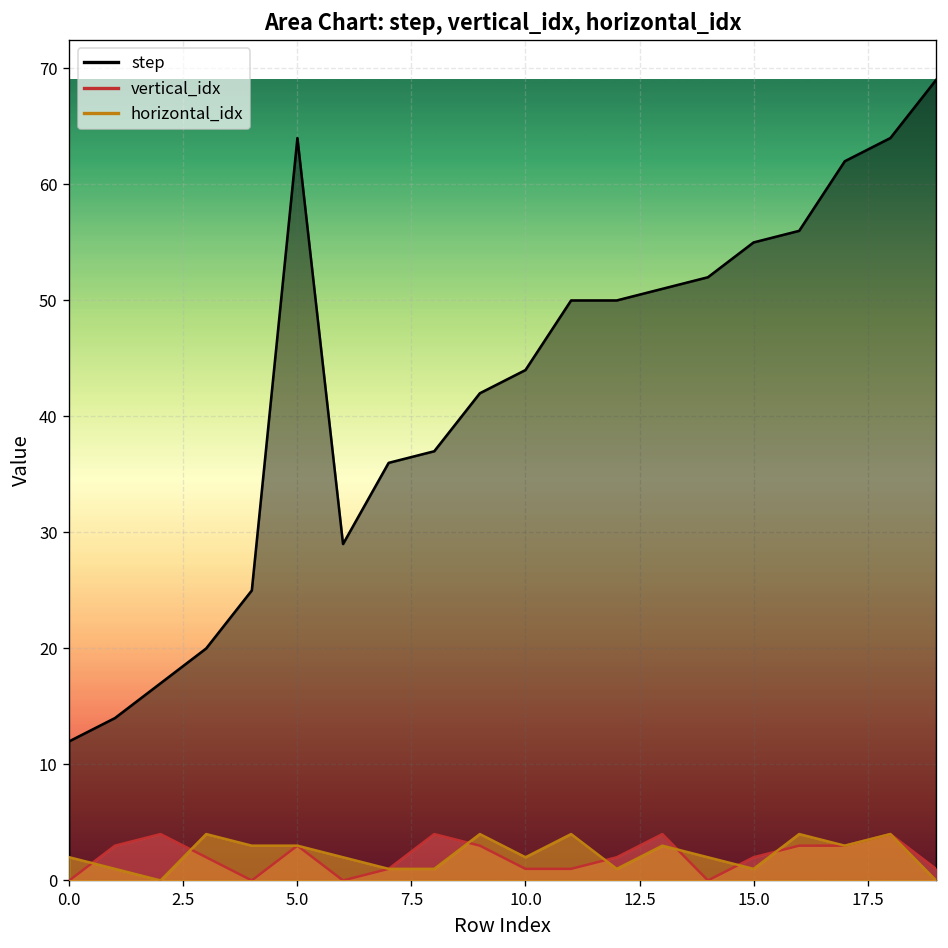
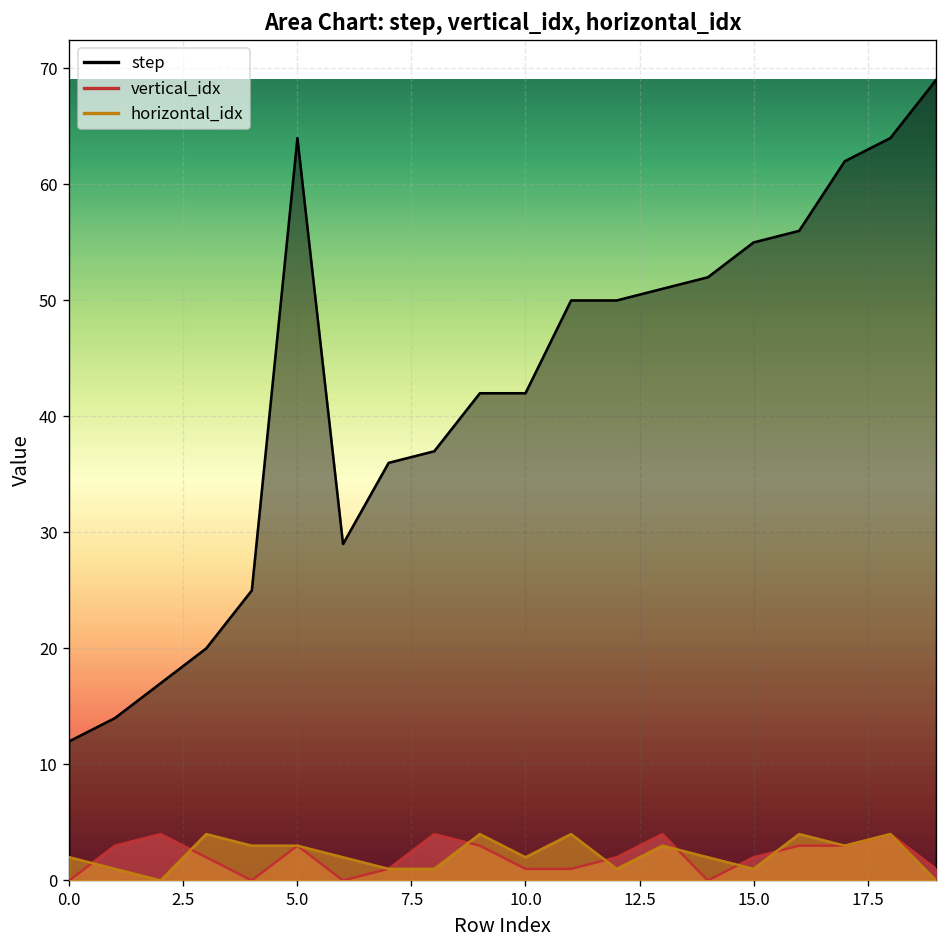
step, 10.0: 44 -> 42
